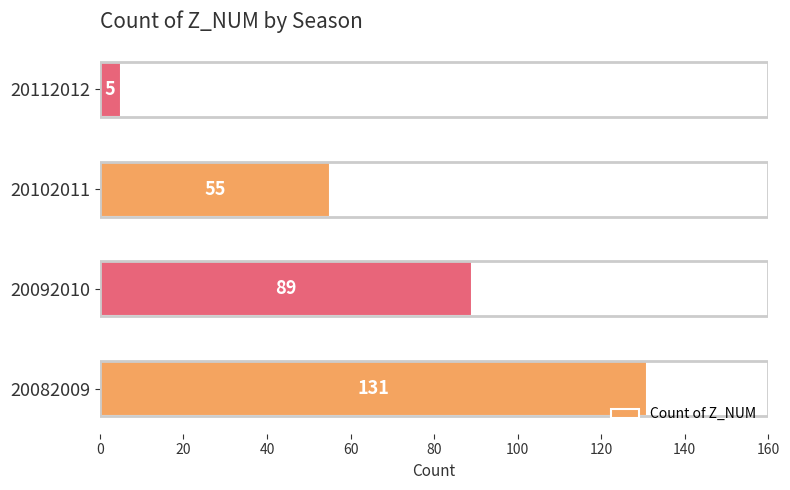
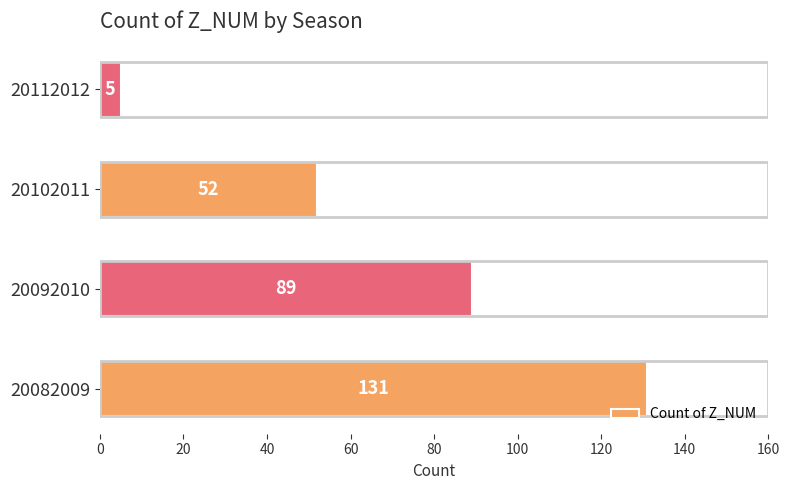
20102011: 55 -> 52
